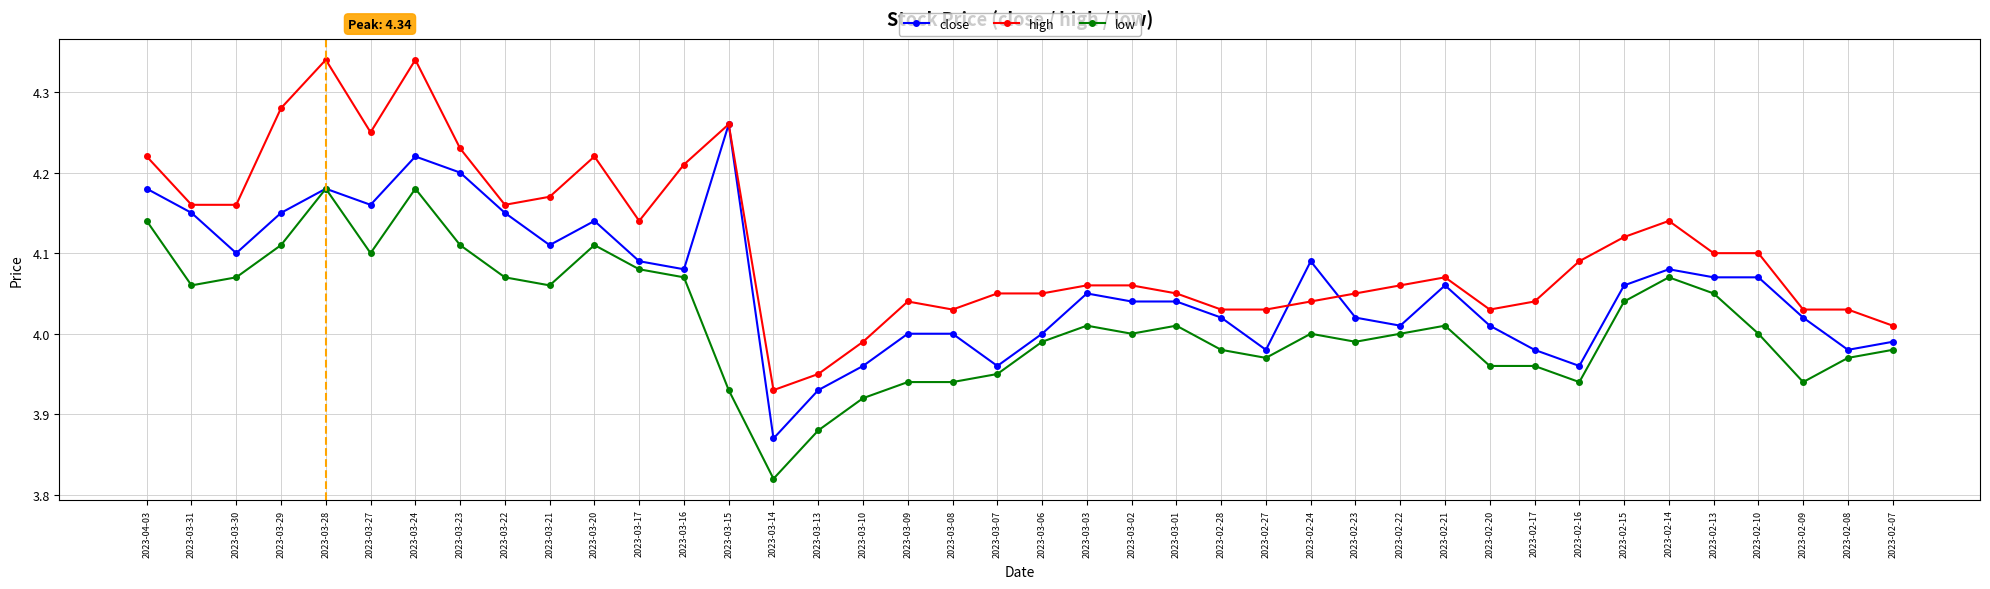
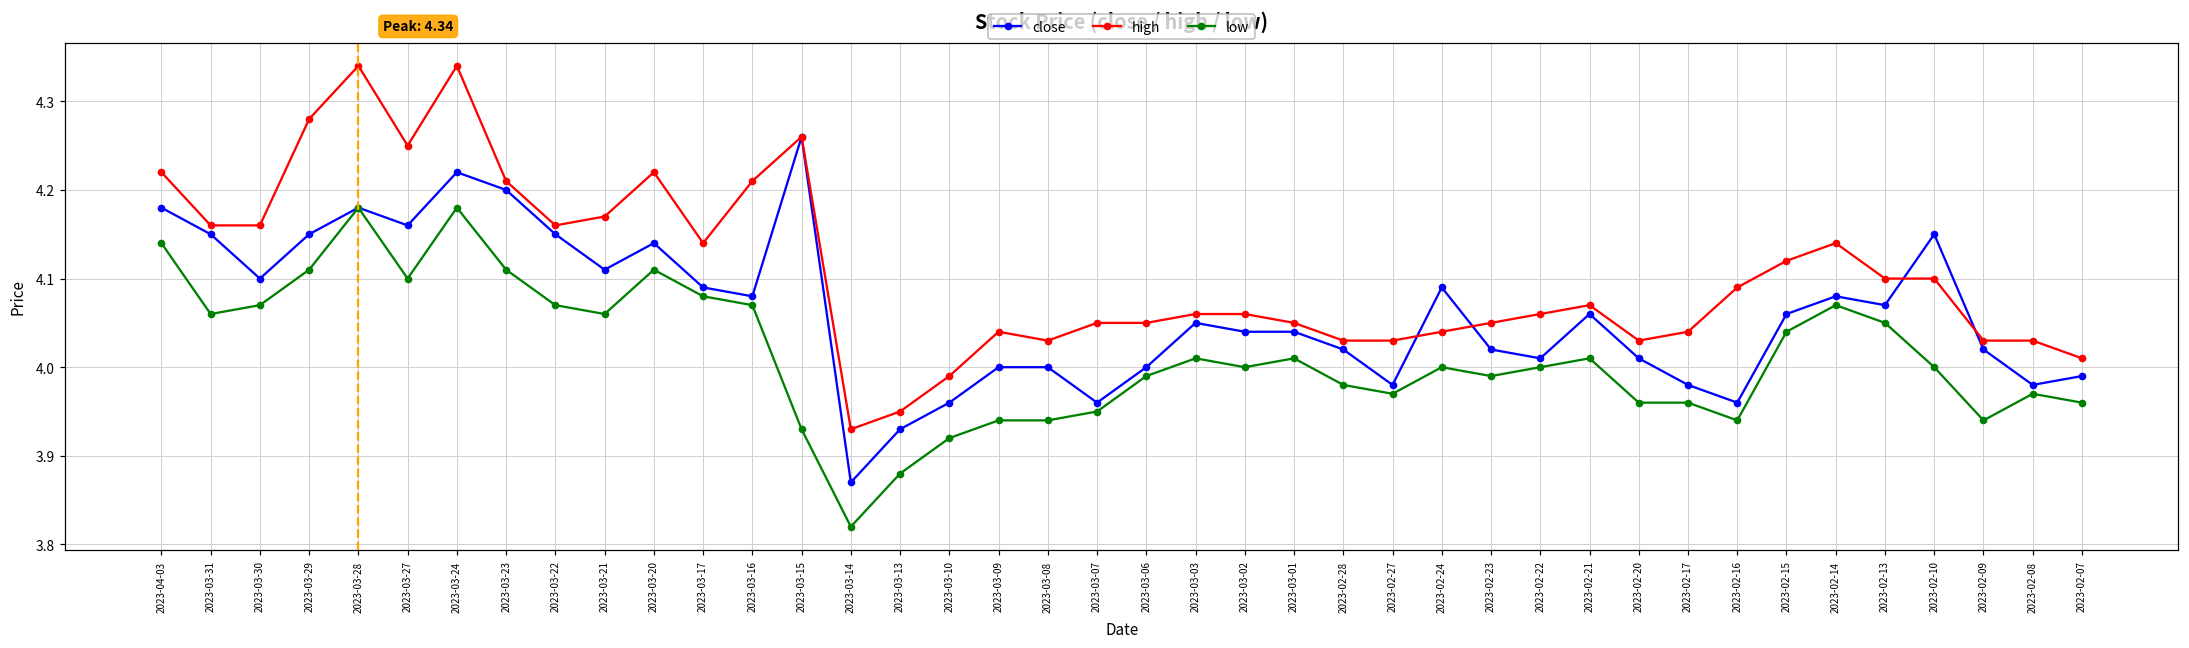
high, 2023-03-23: 4.23 -> 4.21
close, 2023-02-10: 4.07 -> 4.15
low, 2023-02-07: 3.98 -> 3.96
